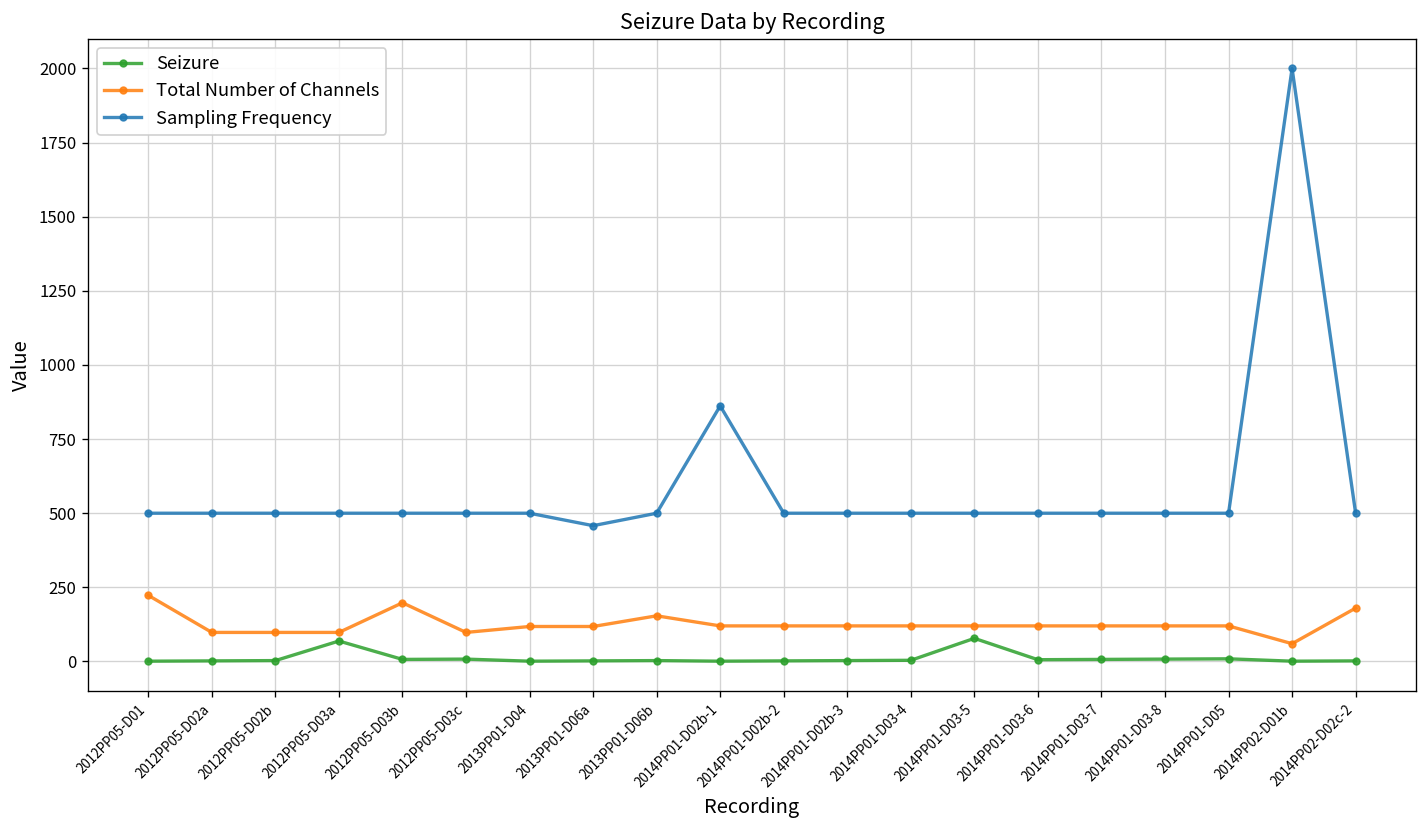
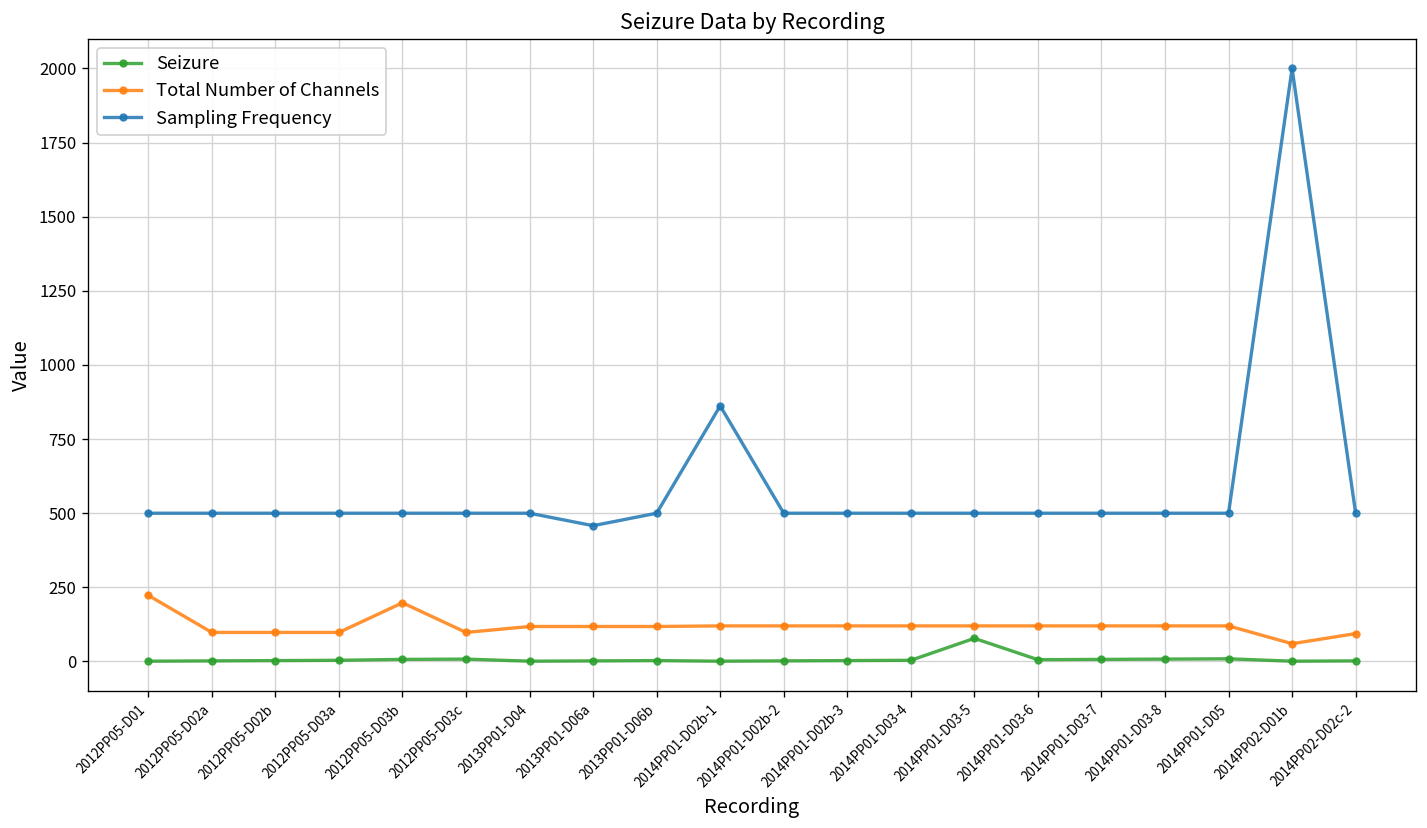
Seizure, 2012PP05-D03a: 70 -> 0
Total Number of Channels, 2013PP01-D06b: 150 -> 120
Total Number of Channels, 2014PP02-D02c-2: 180 -> 90
